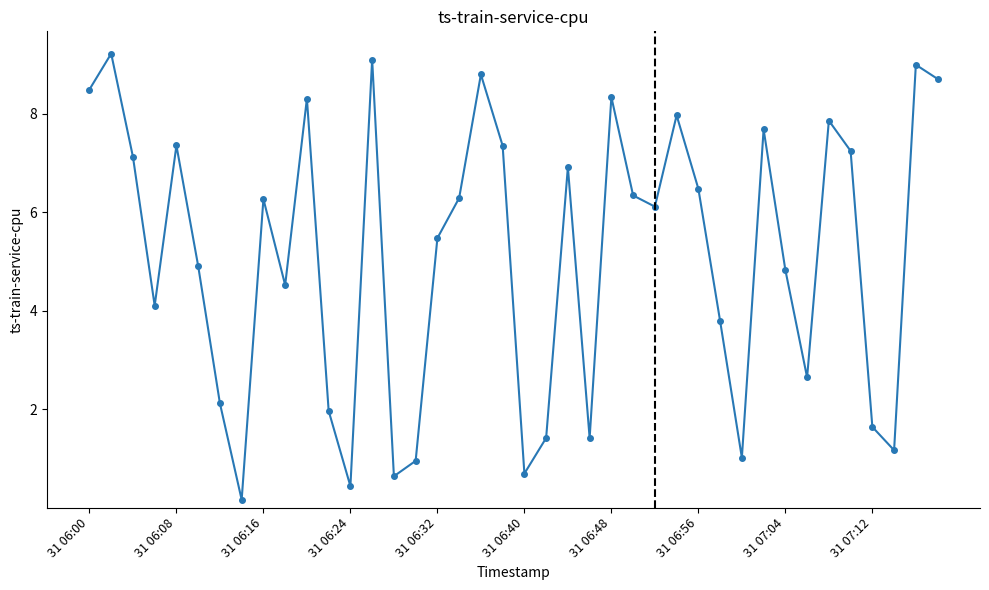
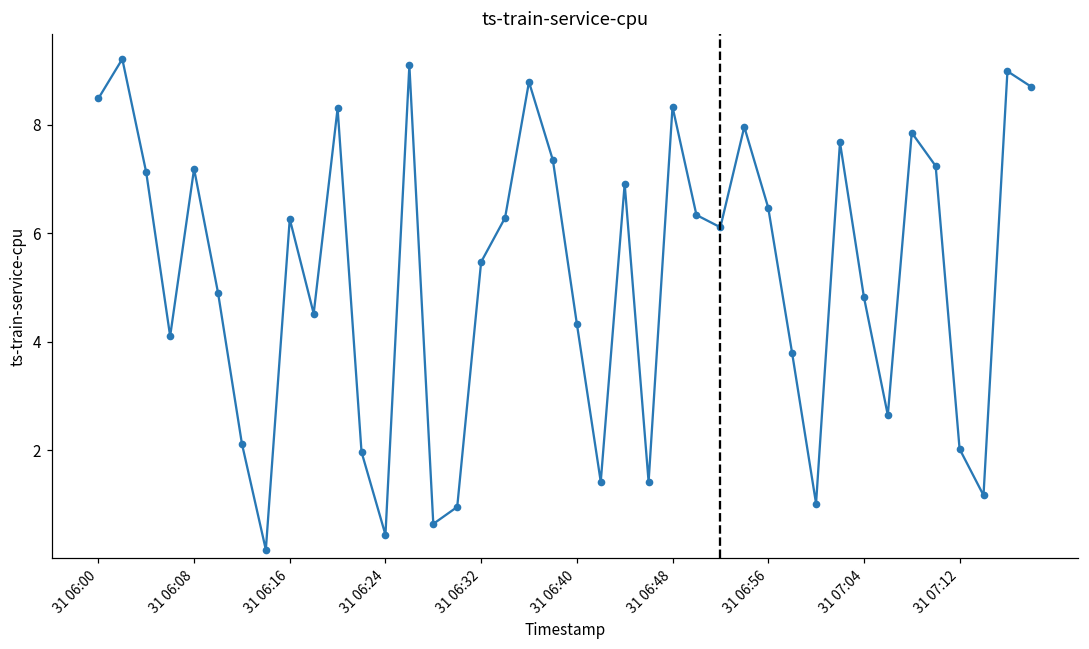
31 06:08: 7.4 -> 7.2
31 06:40: 0.7 -> 4.3
31 07:12: 1.6 -> 2.0
